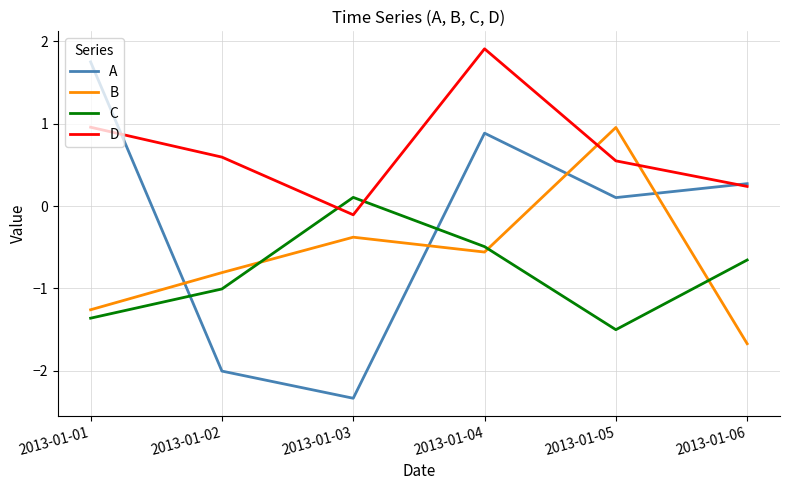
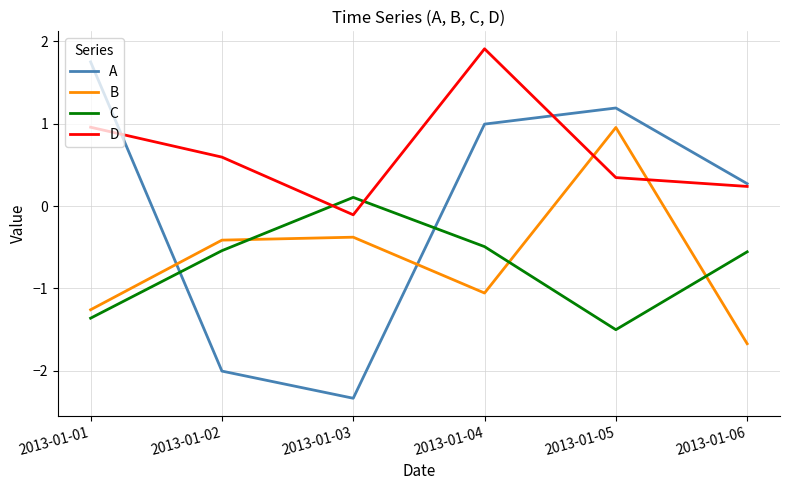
B, 2013-01-02: -0.8 -> -0.4
C, 2013-01-02: -1.0 -> -0.5
A, 2013-01-04: 0.9 -> 1.0
B, 2013-01-04: -0.6 -> -1.1
A, 2013-01-05: 0.1 -> 1.2
D, 2013-01-05: 0.5 -> 0.3
C, 2013-01-06: -0.7 -> -0.6
